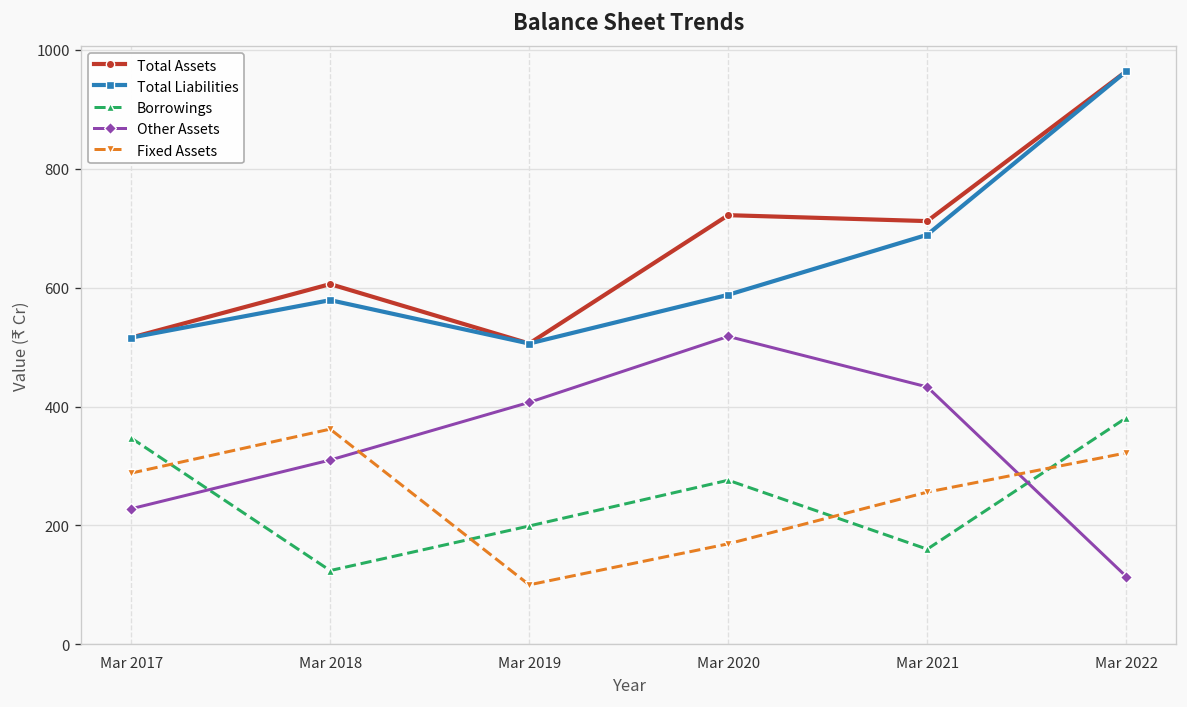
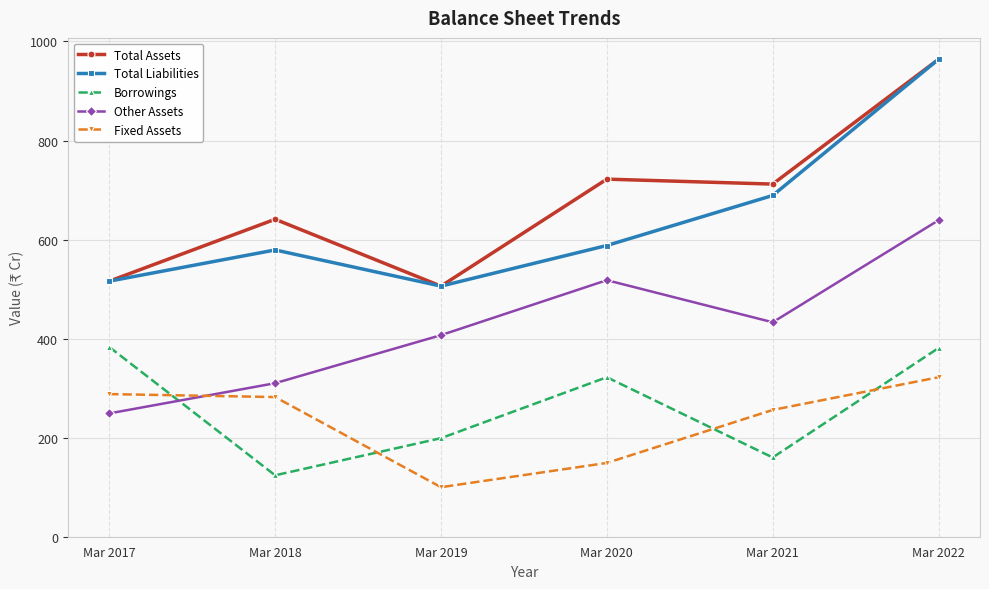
Borrowings, Mar 2017: 350 -> 380
Other Assets, Mar 2017: 230 -> 250
Total Assets, Mar 2018: 610 -> 640
Fixed Assets, Mar 2018: 360 -> 280
Borrowings, Mar 2020: 280 -> 320
Fixed Assets, Mar 2020: 170 -> 150
Other Assets, Mar 2022: 110 -> 640
